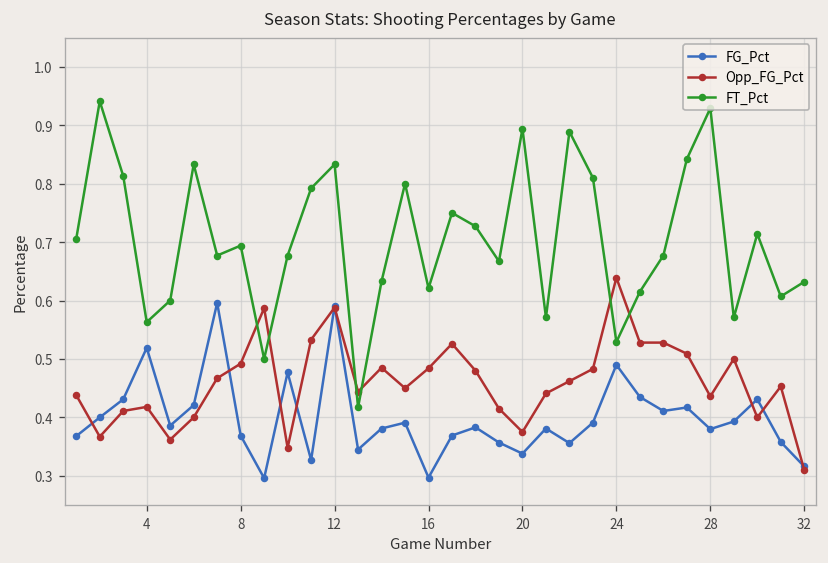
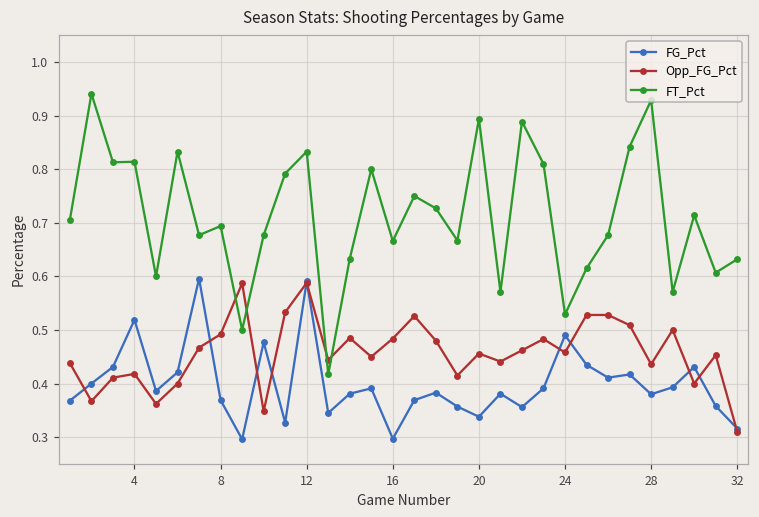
FT_Pct, 4: 0.56 -> 0.81
FT_Pct, 16: 0.62 -> 0.67
Opp_FG_Pct, 20: 0.38 -> 0.46
Opp_FG_Pct, 24: 0.64 -> 0.46
